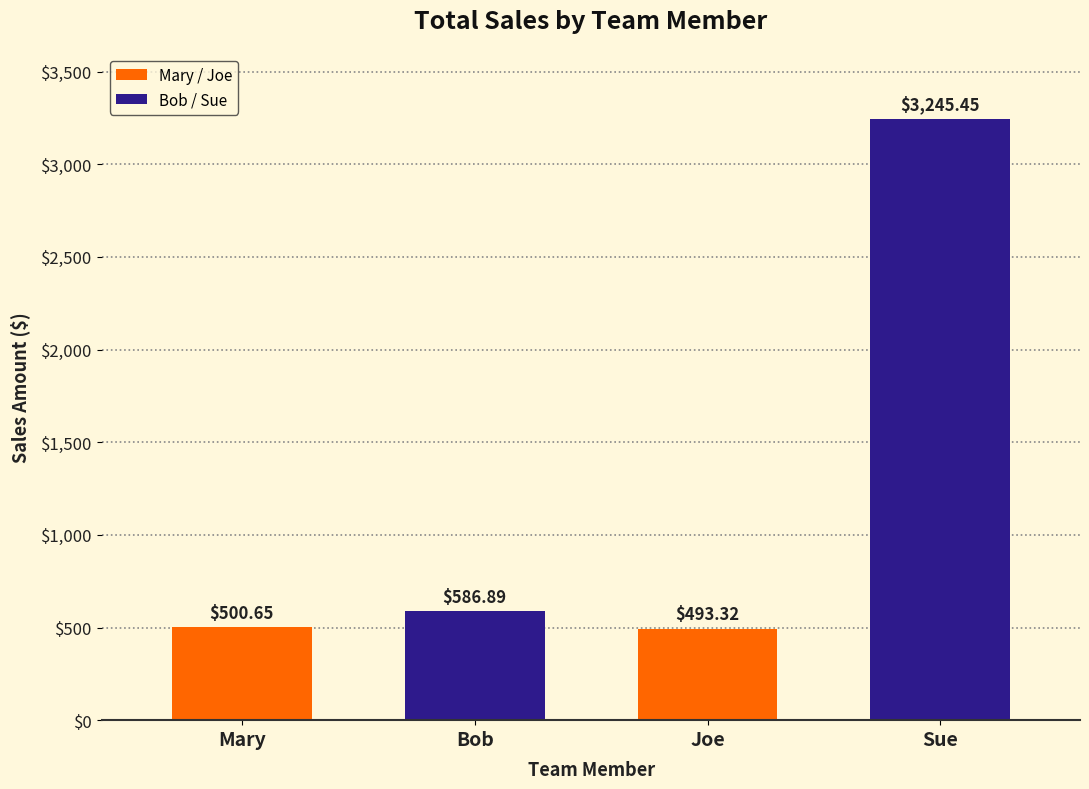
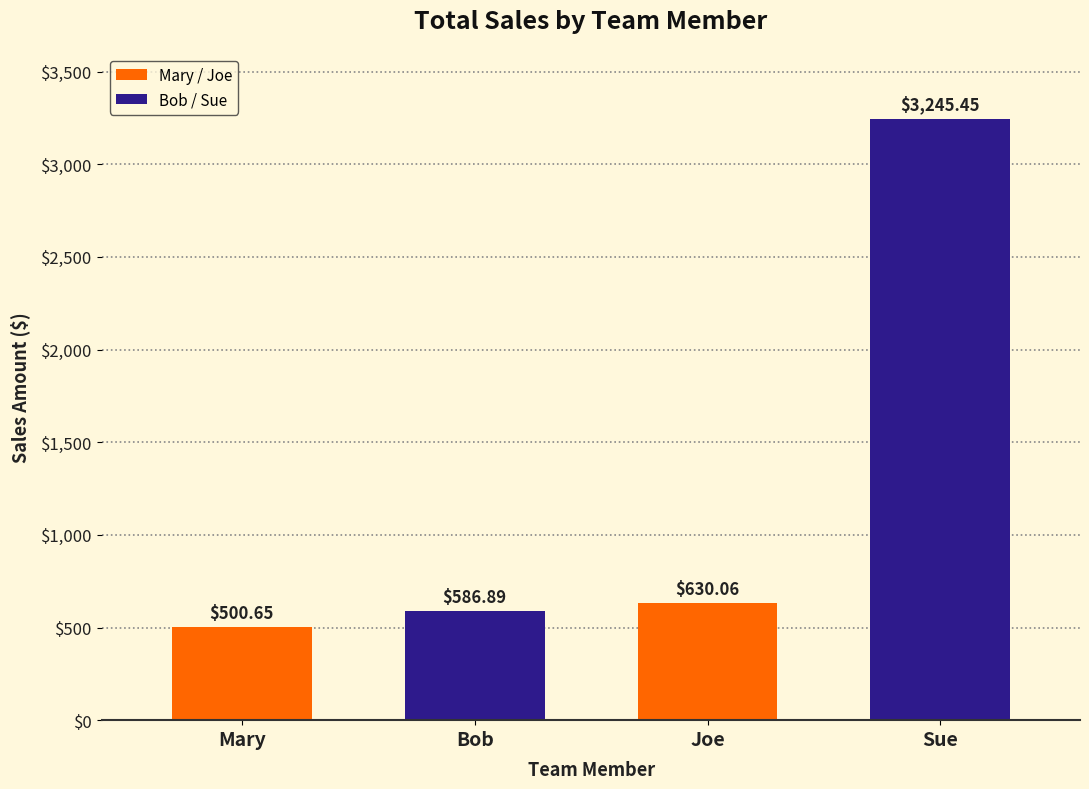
Joe: $493.32 -> $630.06
